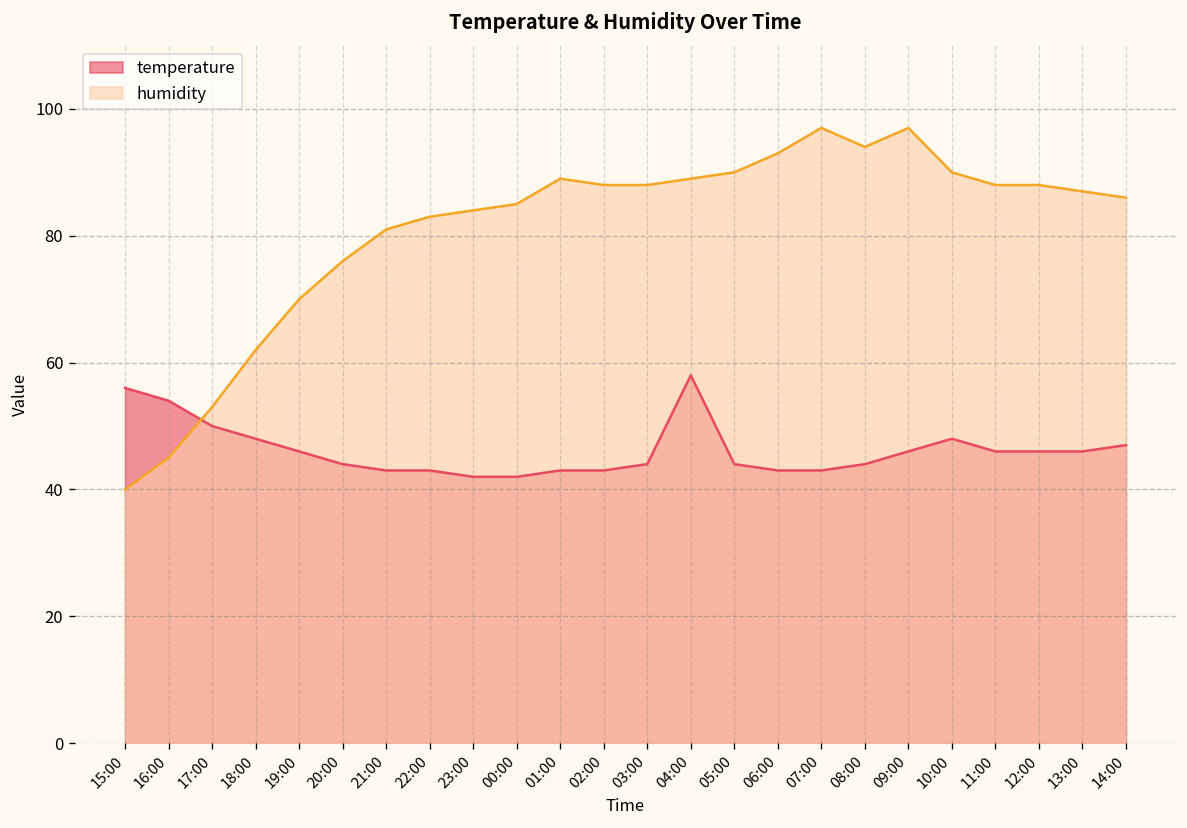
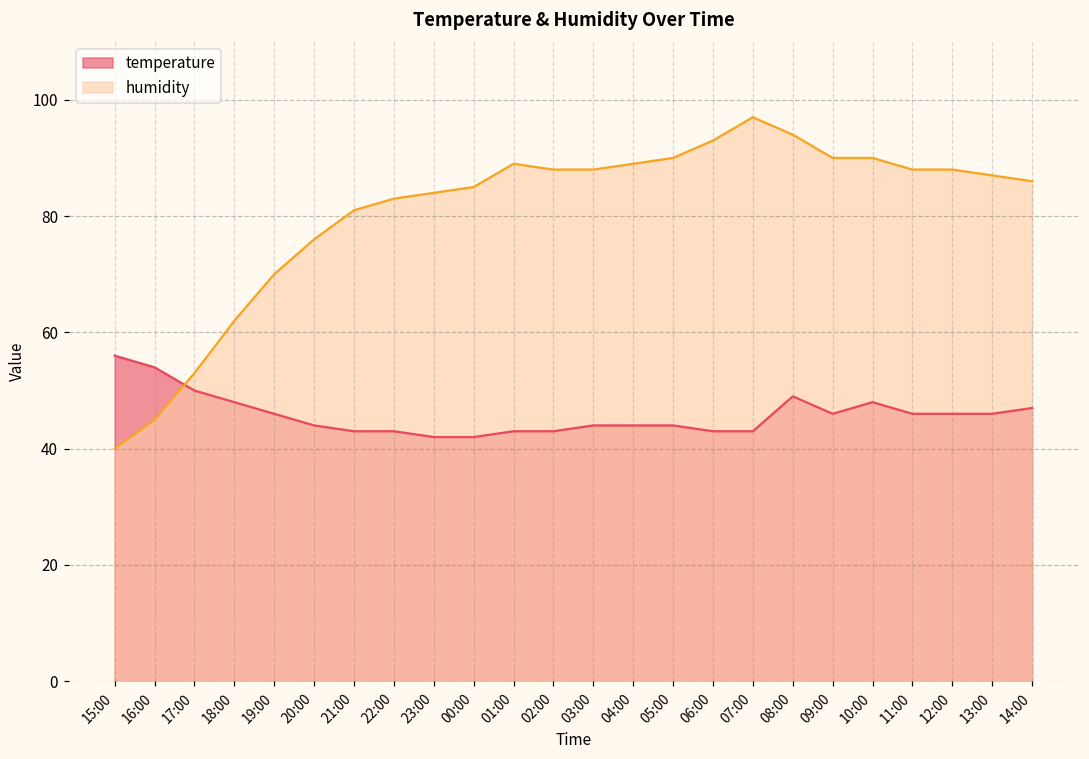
temperature, 04:00: 58 -> 44
temperature, 08:00: 44 -> 49
humidity, 09:00: 97 -> 90
